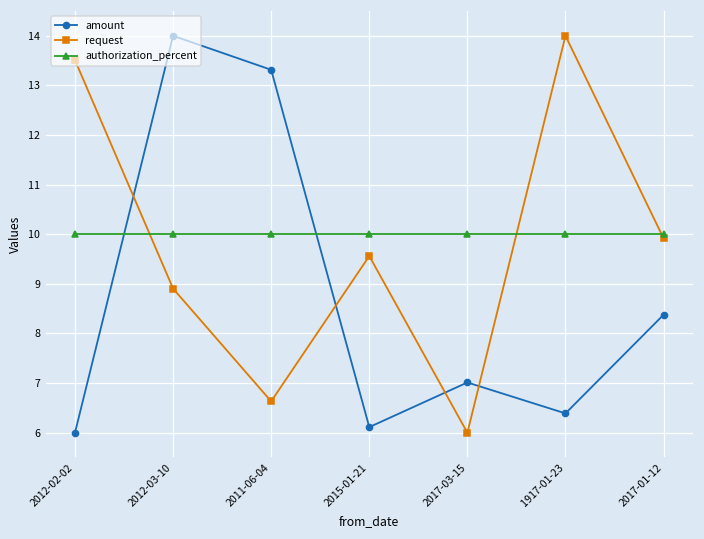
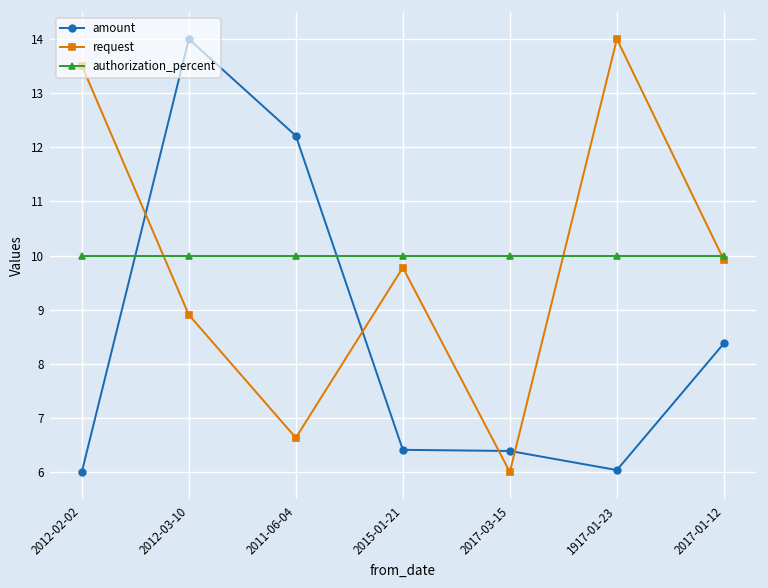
amount, 2011-06-04: 13.3 -> 12.2
amount, 2015-01-21: 6.1 -> 6.4
request, 2015-01-21: 9.6 -> 9.8
amount, 2017-03-15: 7.0 -> 6.4
amount, 1917-01-23: 6.4 -> 6.0
